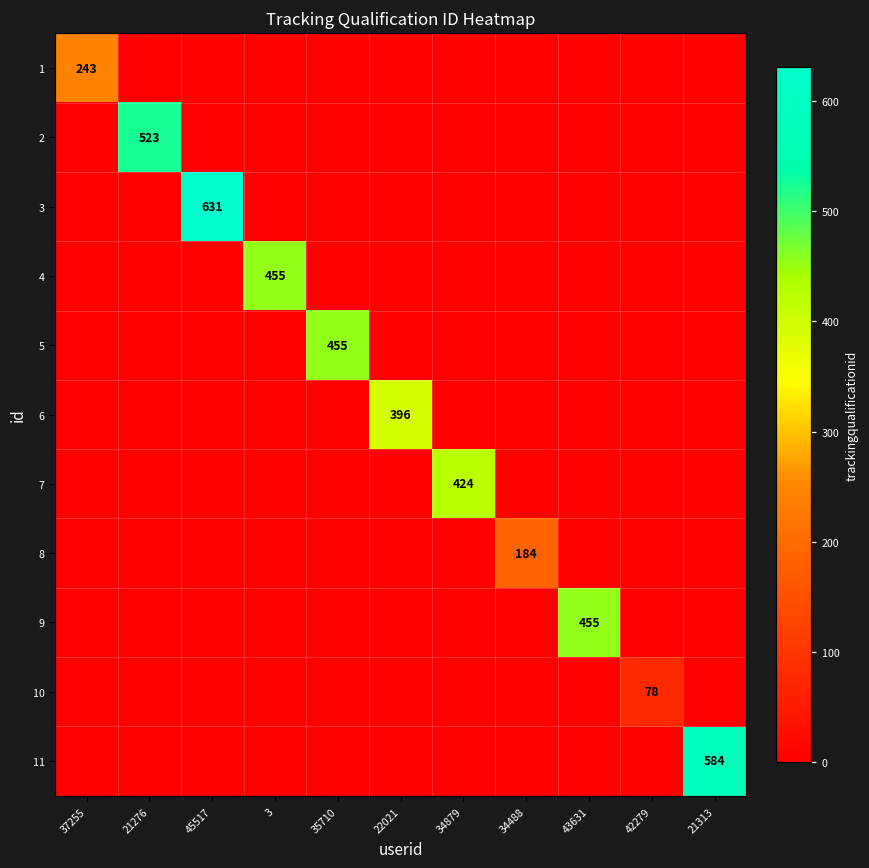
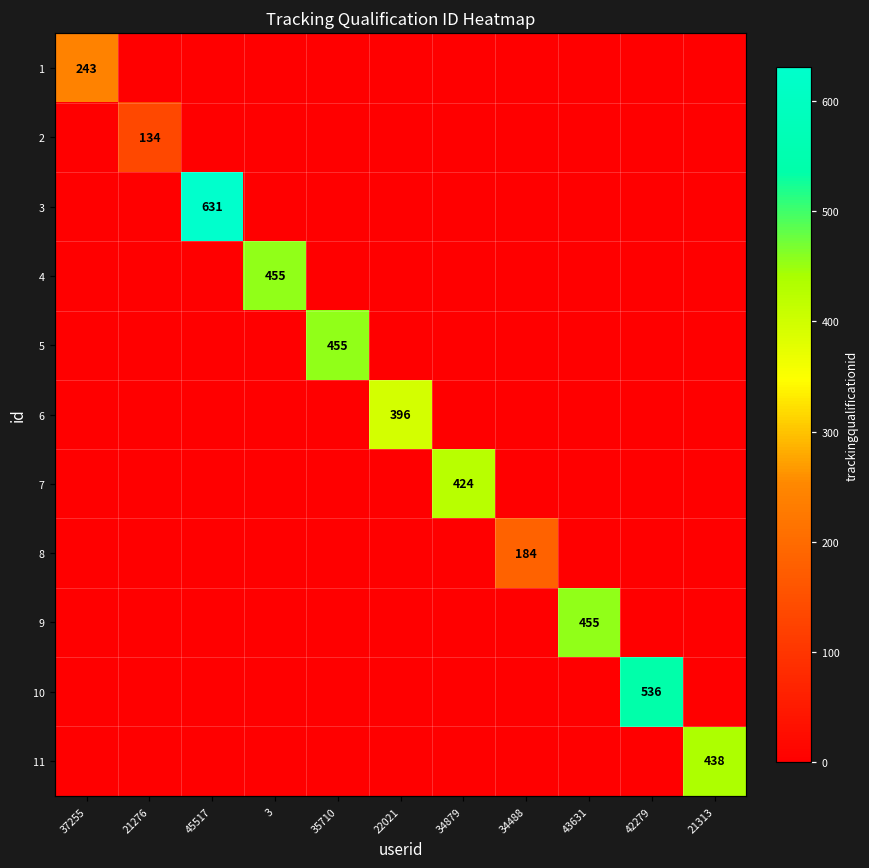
2, 21276: 523 -> 134
10, 42279: 78 -> 536
11, 21313: 584 -> 438
